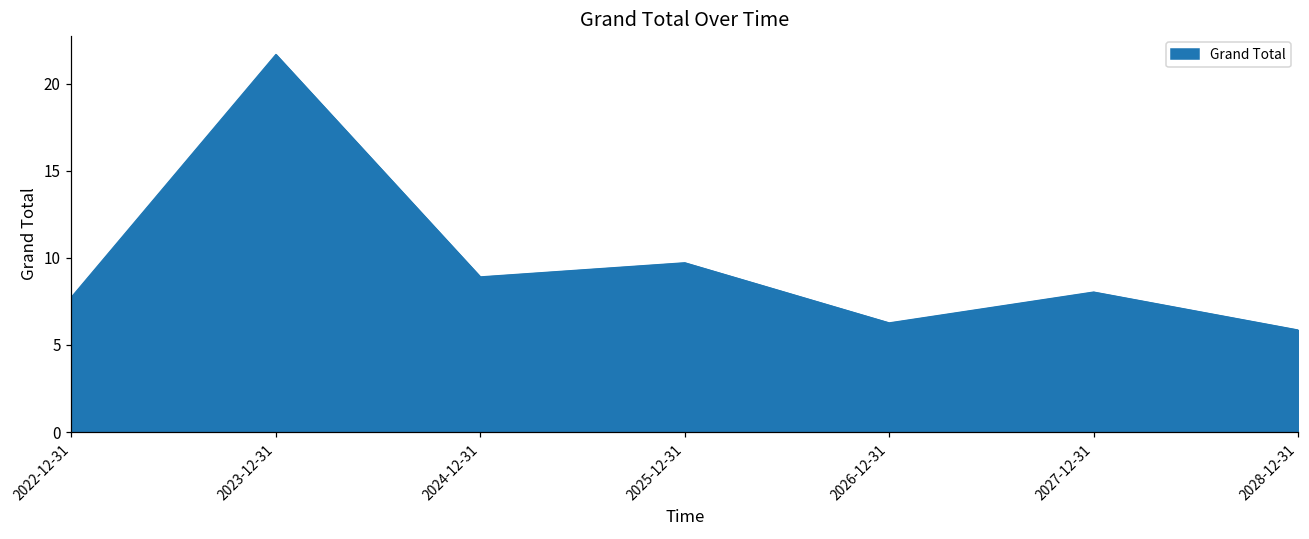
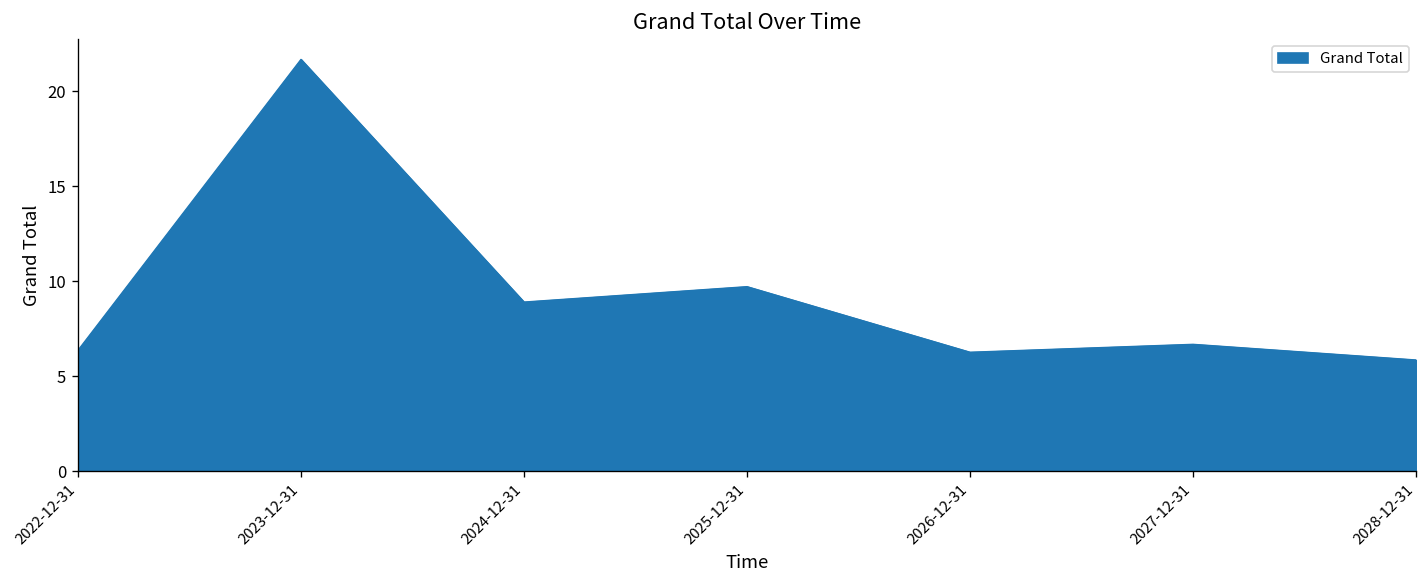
2022-12-31: 7.7 -> 6.4
2027-12-31: 8.0 -> 6.7
